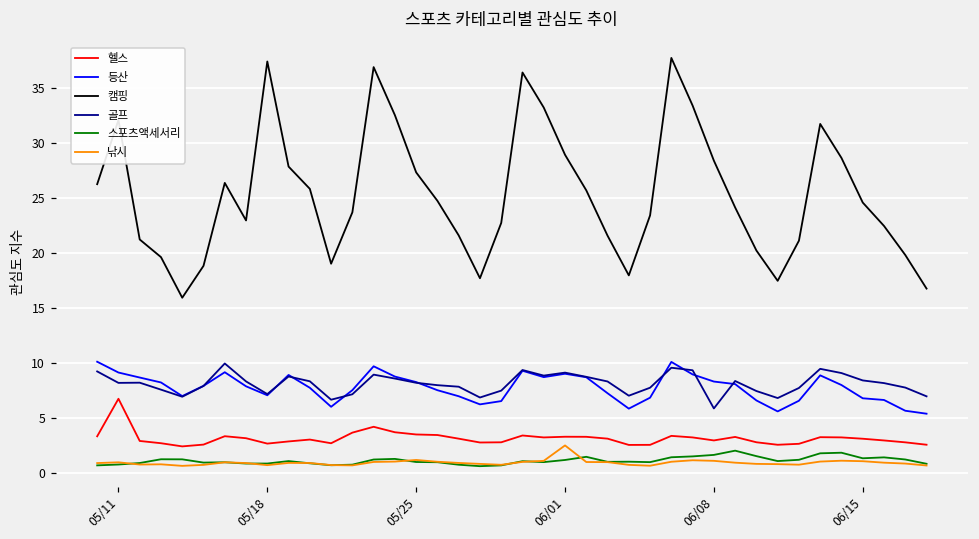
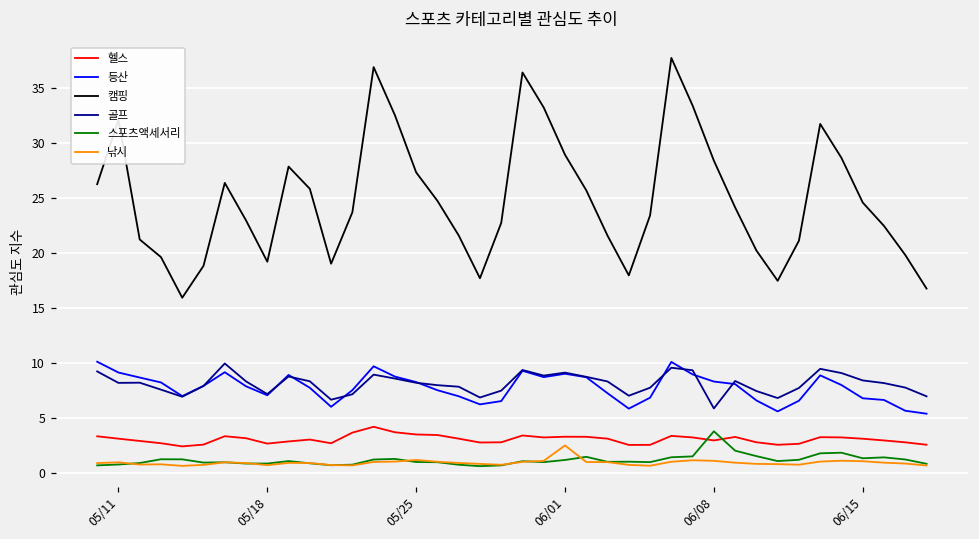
헬스, 05/11: 6.8 -> 3.2
캠핑, 05/18: 37.4 -> 19.2
스포츠액세서리, 06/08: 1.7 -> 3.8
